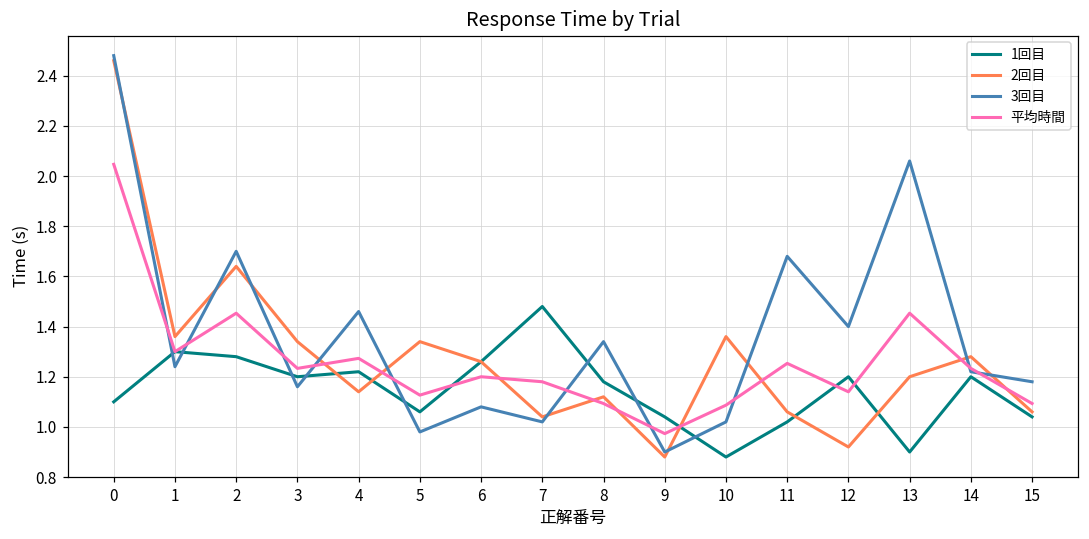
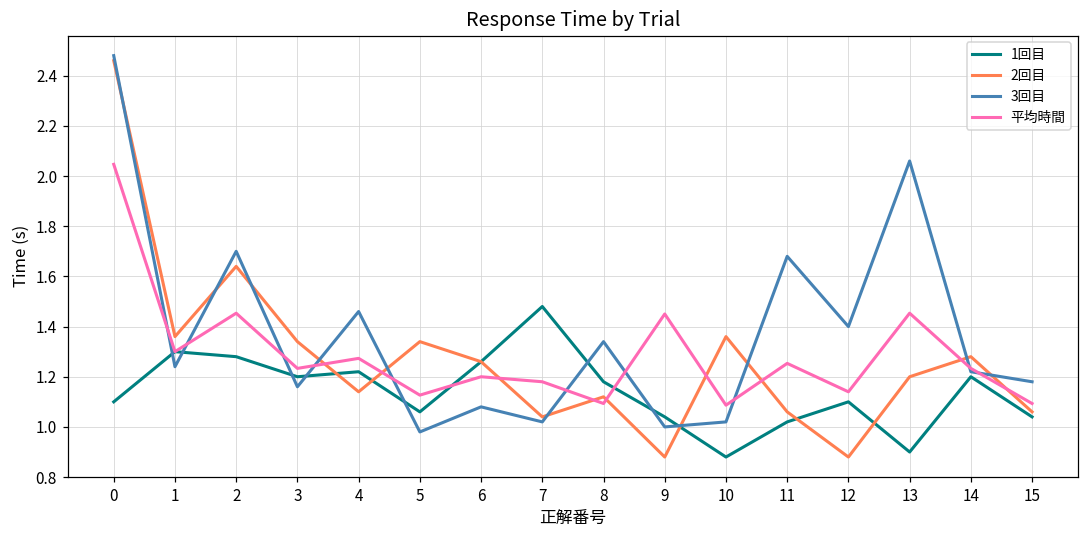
3回目, 9: 0.9 -> 1.0
平均時間, 9: 0.97 -> 1.45
1回目, 12: 1.2 -> 1.1
2回目, 12: 0.92 -> 0.88
